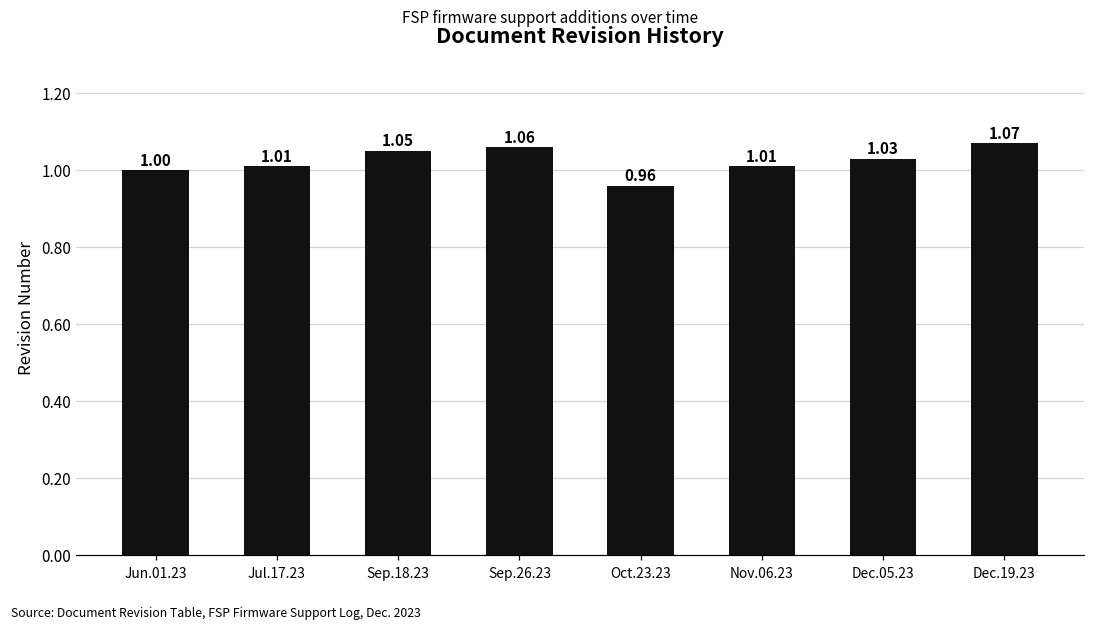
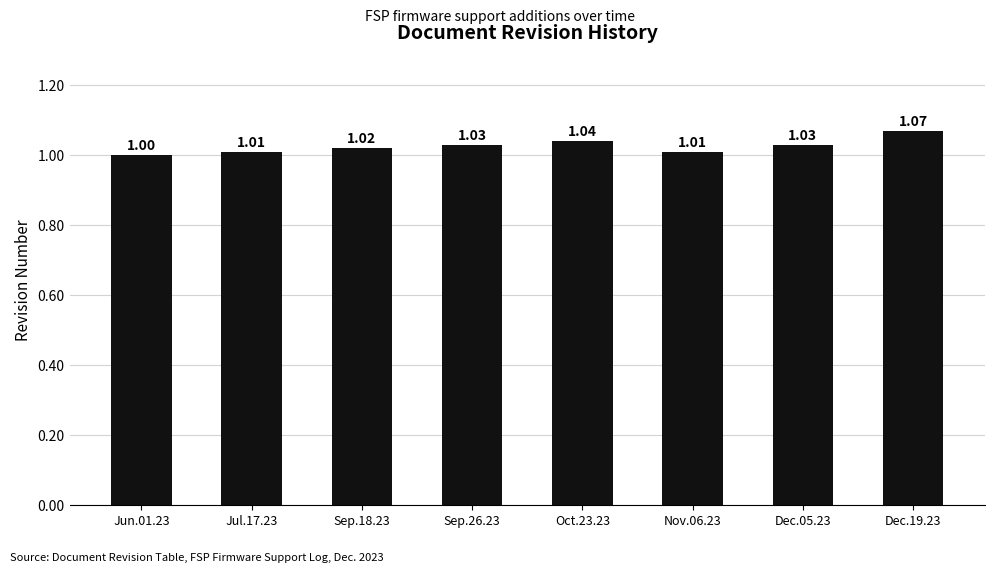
Sep.18.23: 1.05 -> 1.02
Sep.26.23: 1.06 -> 1.03
Oct.23.23: 0.96 -> 1.04
